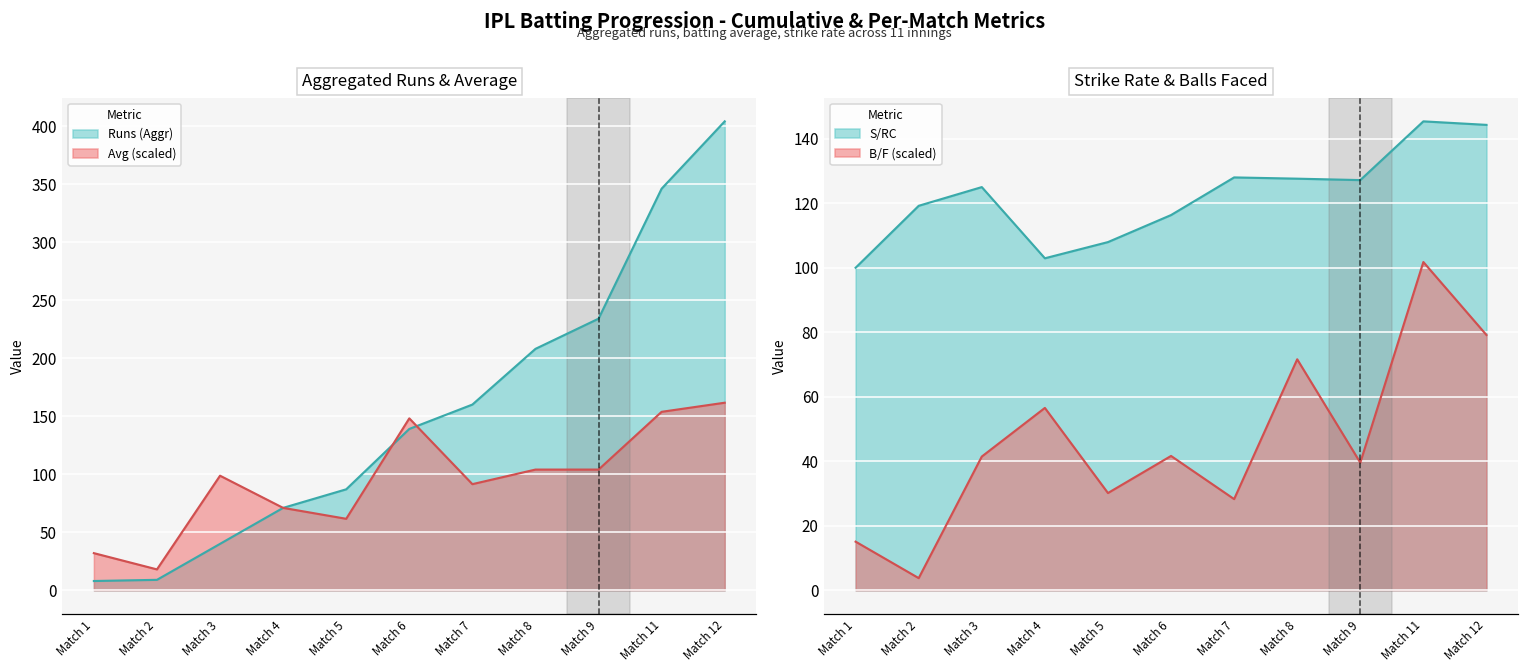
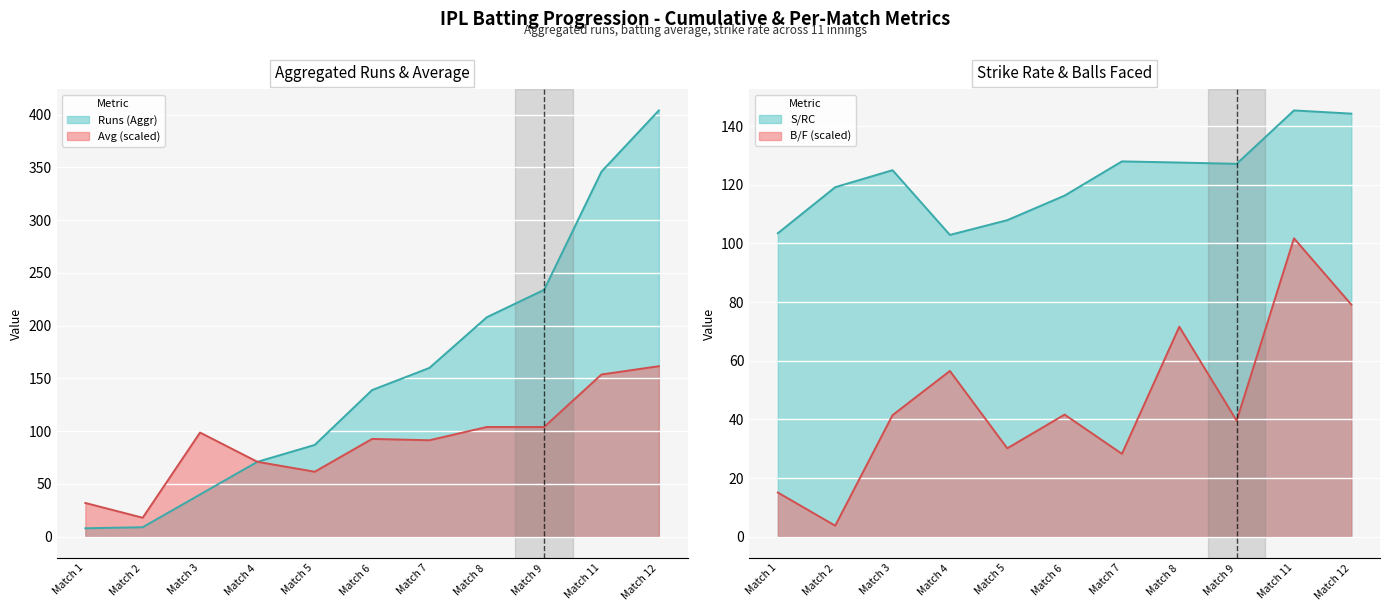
Aggregated Runs & Average, Avg (scaled), Match 6: 148 -> 93
Strike Rate & Balls Faced, S/RC, Match 1: 100 -> 104
